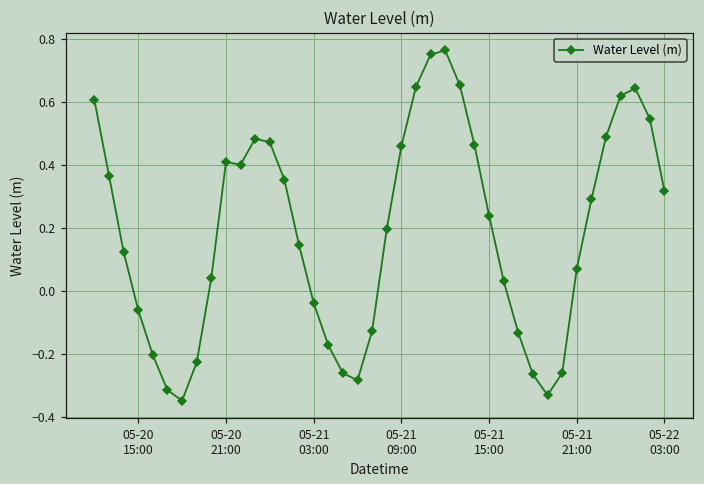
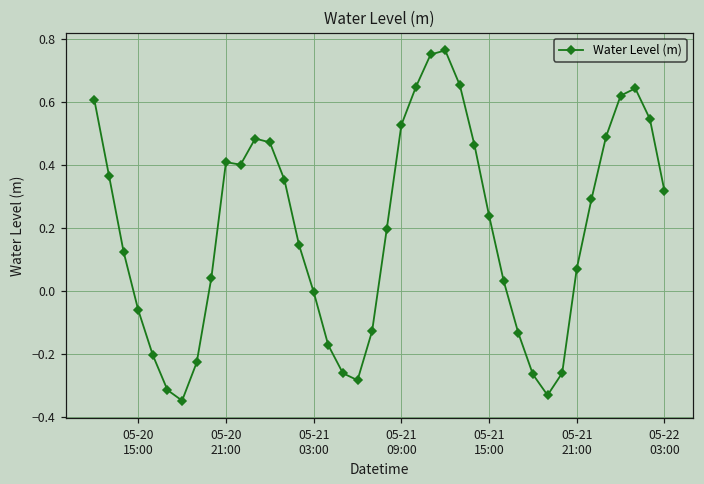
05-21 03:00: -0.04 -> 0.00
05-21 09:00: 0.46 -> 0.53
